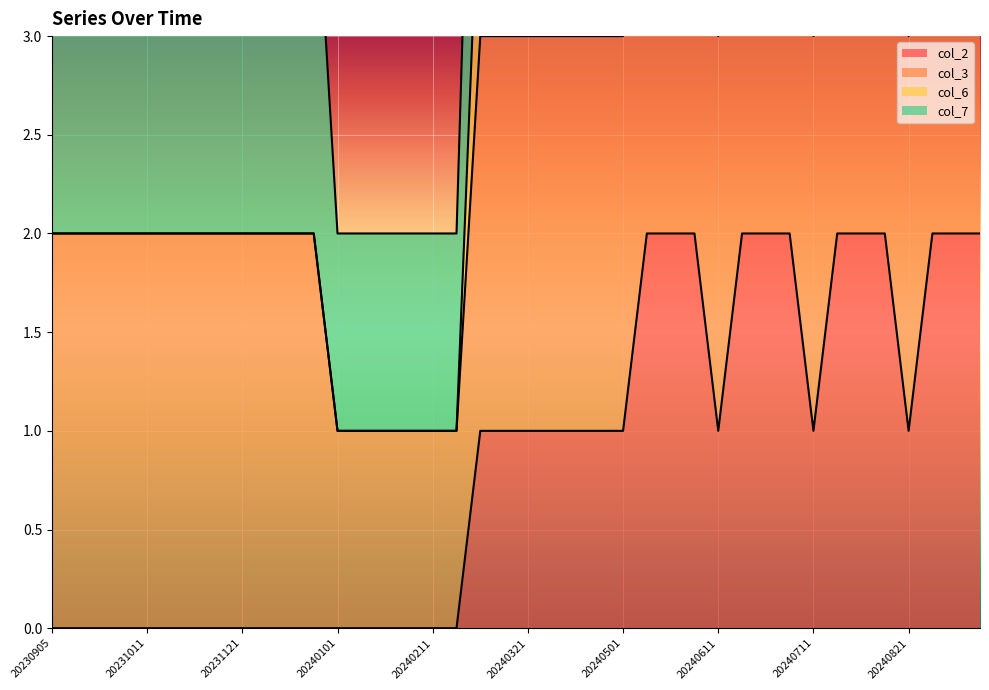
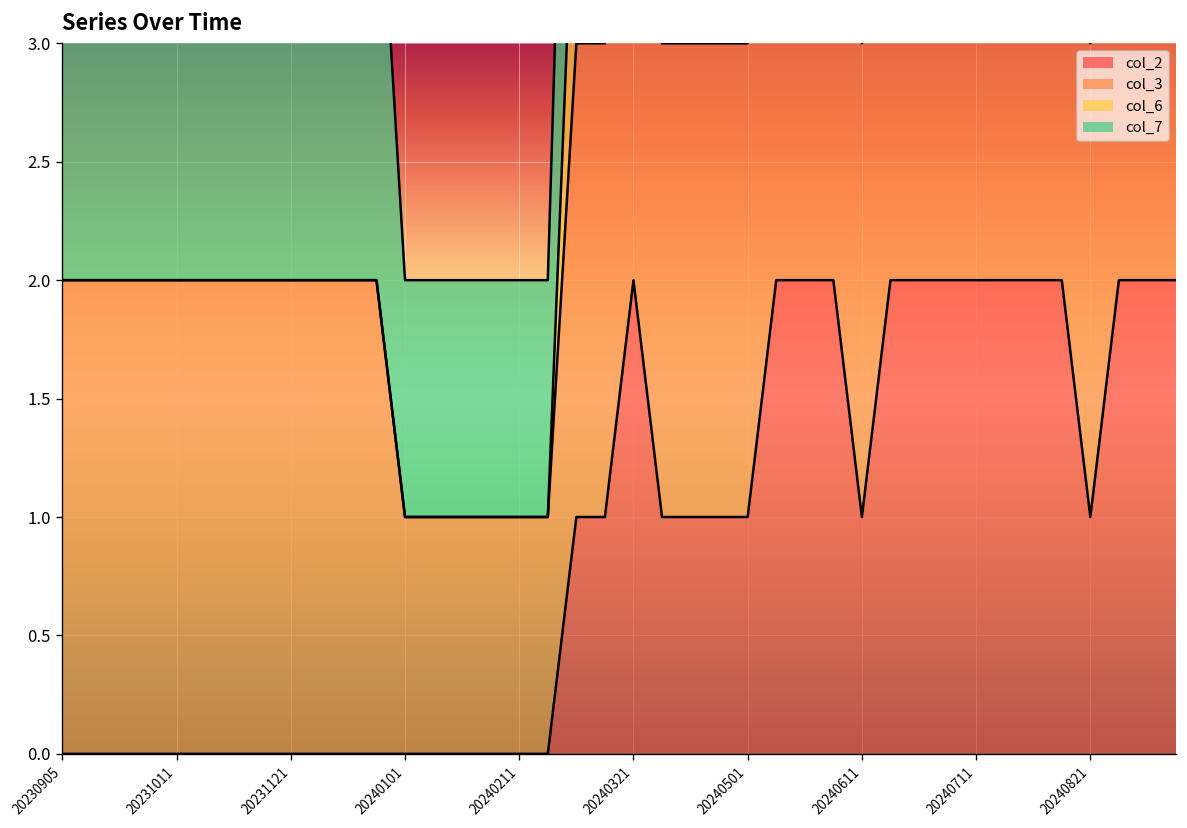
col_2, 20240321: 1 -> 2
col_2, 20240711: 1 -> 2
